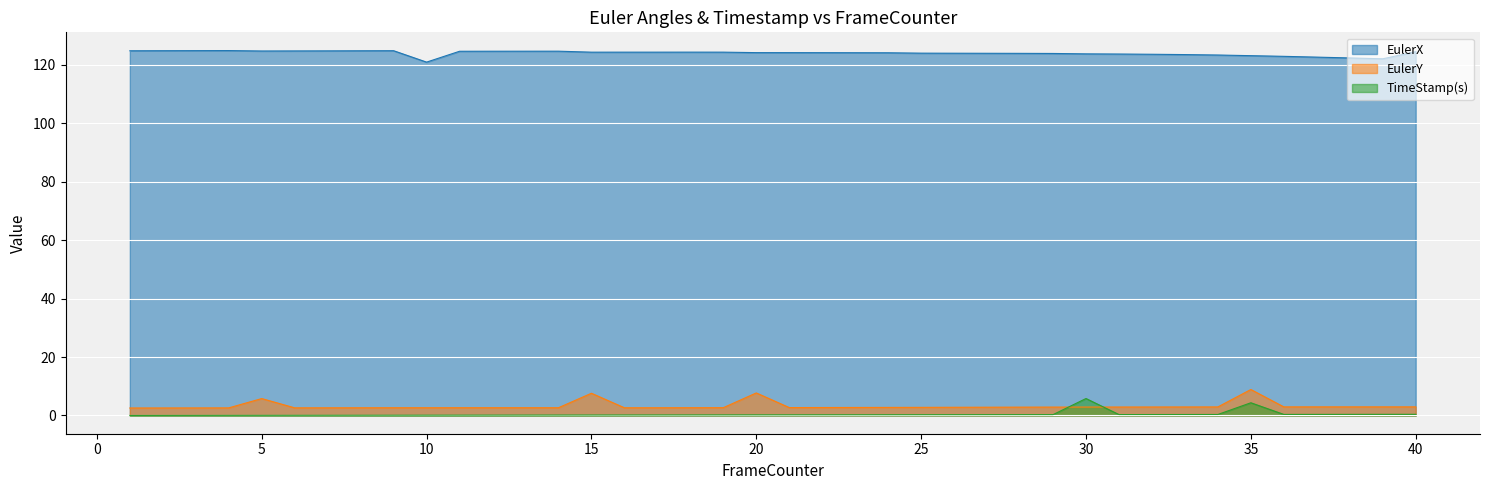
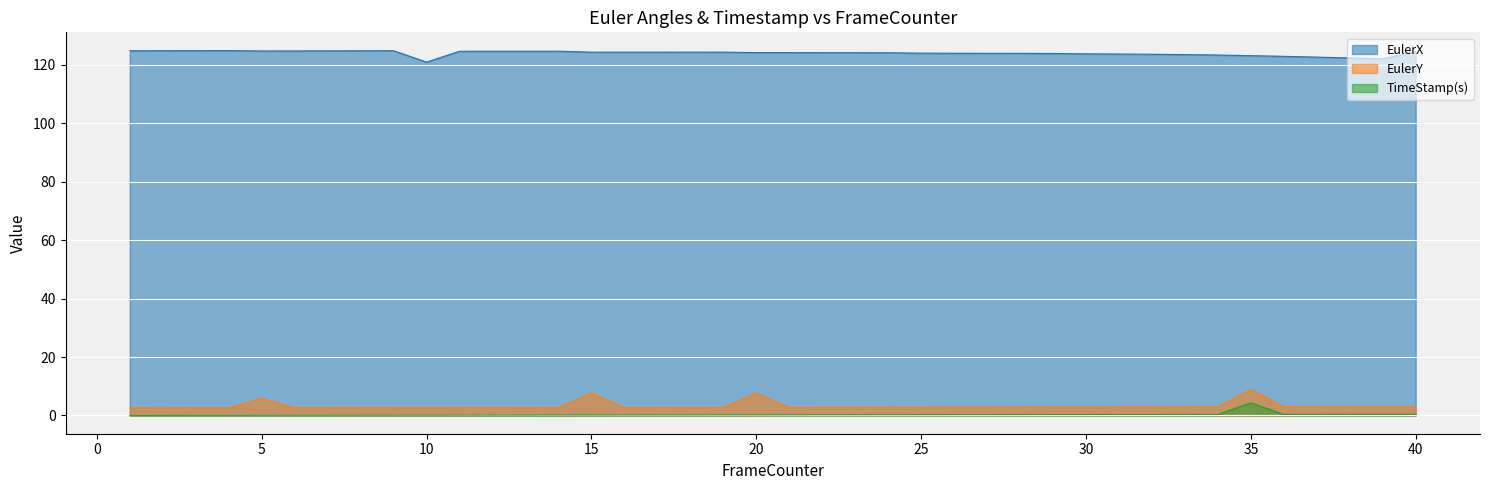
TimeStamp(s), 30: 6 -> 0
